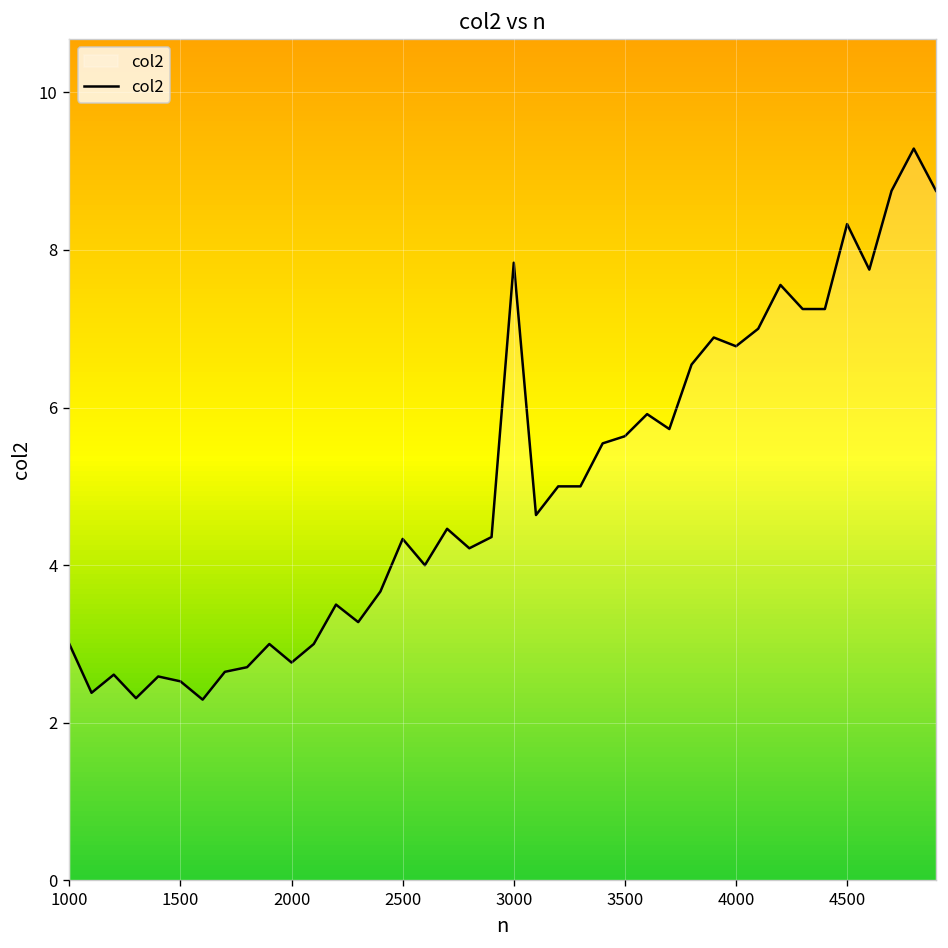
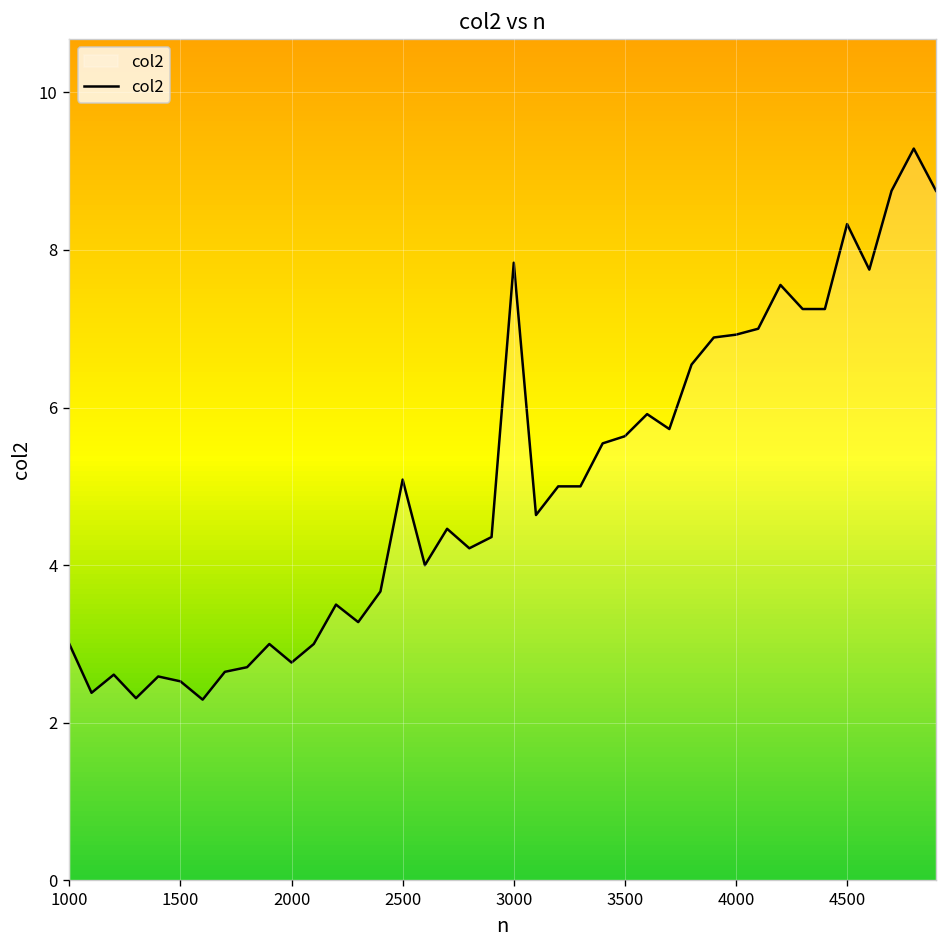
2500: 4.3 -> 5.1
4000: 6.8 -> 6.9
